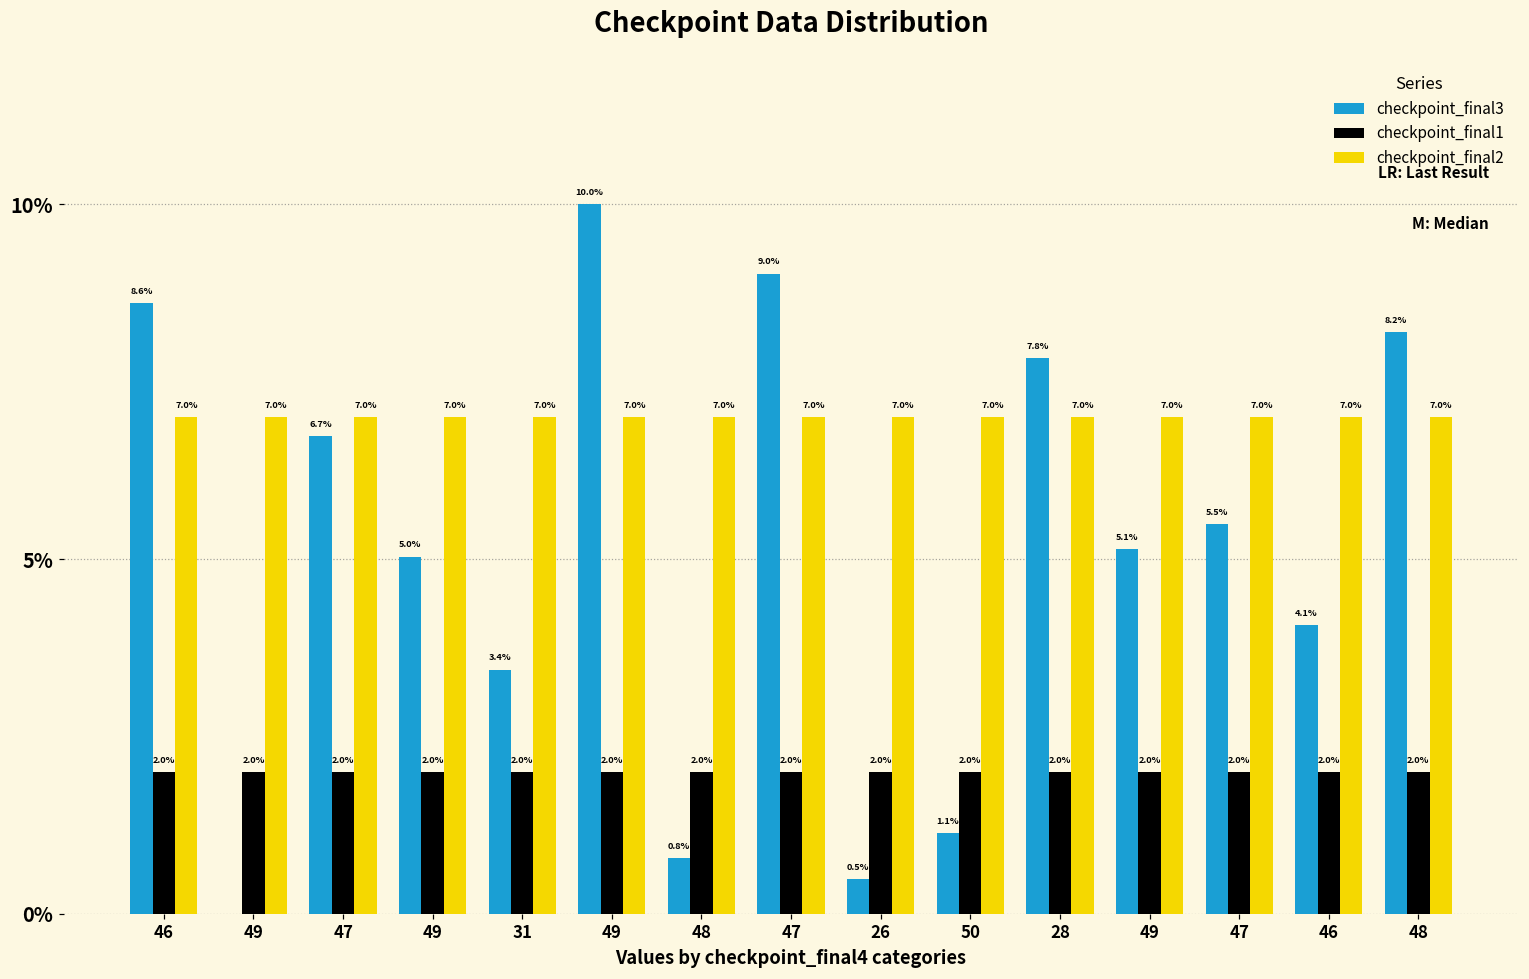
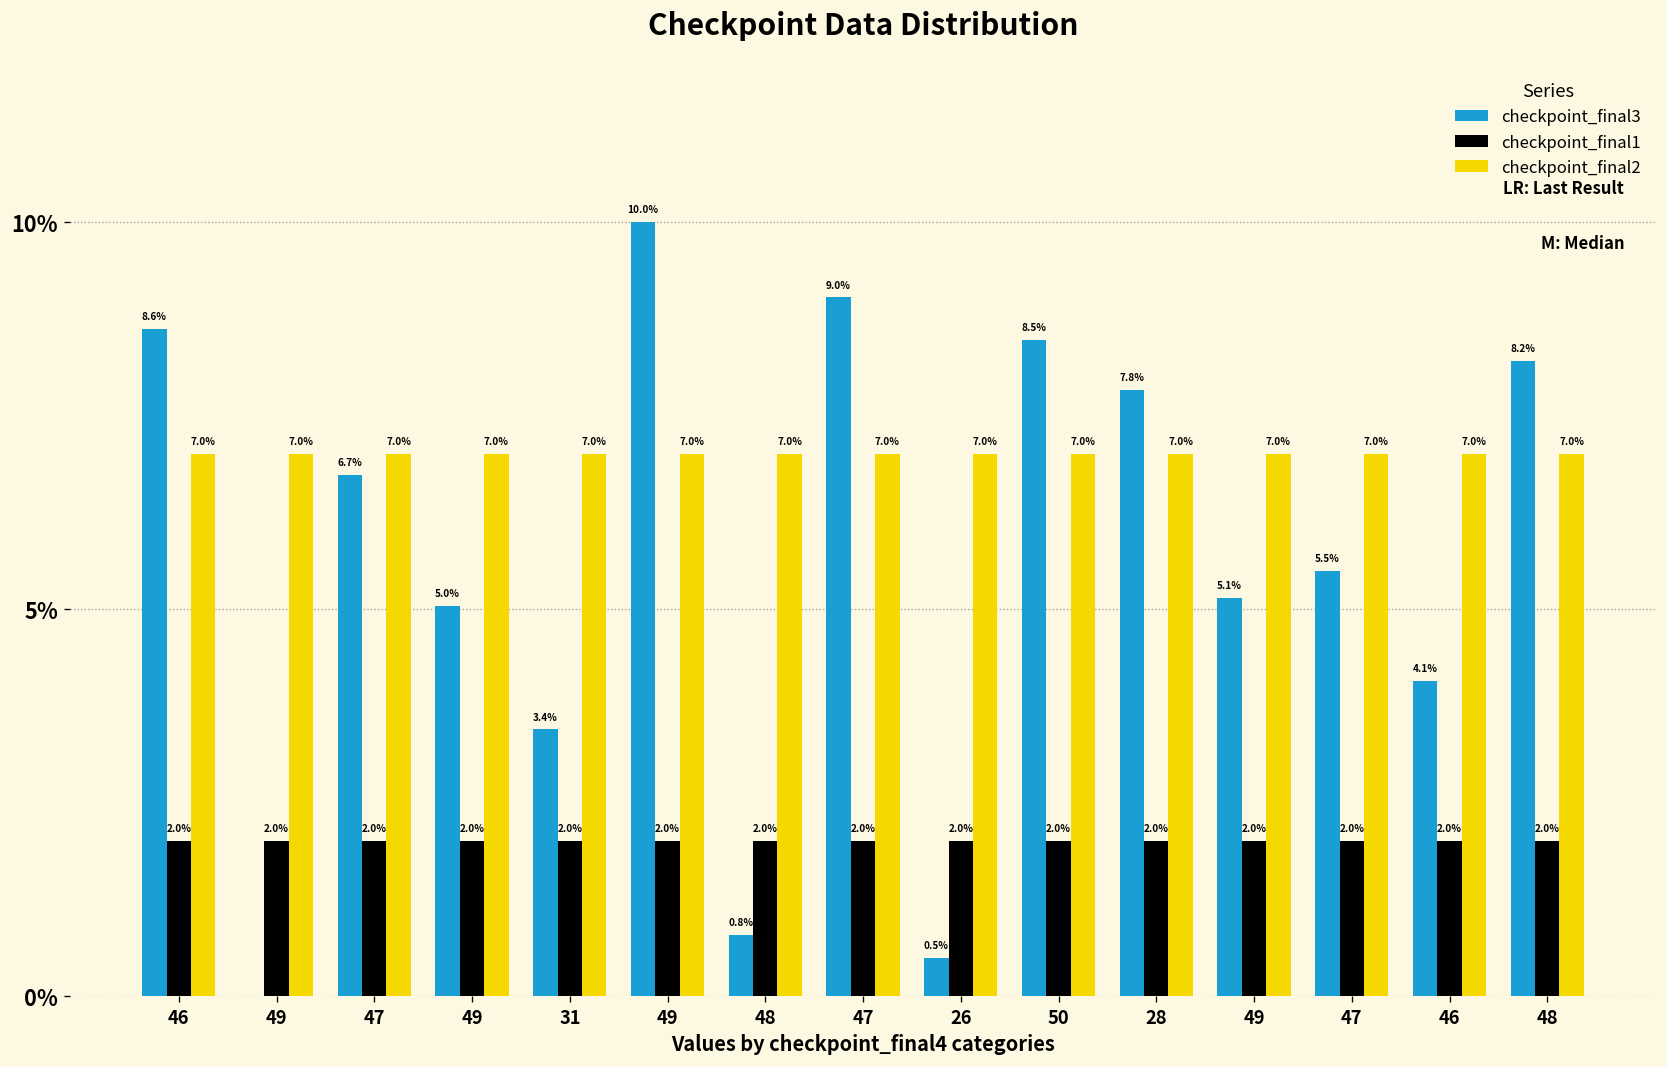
checkpoint_final3, 50: 1.1% -> 8.5%
